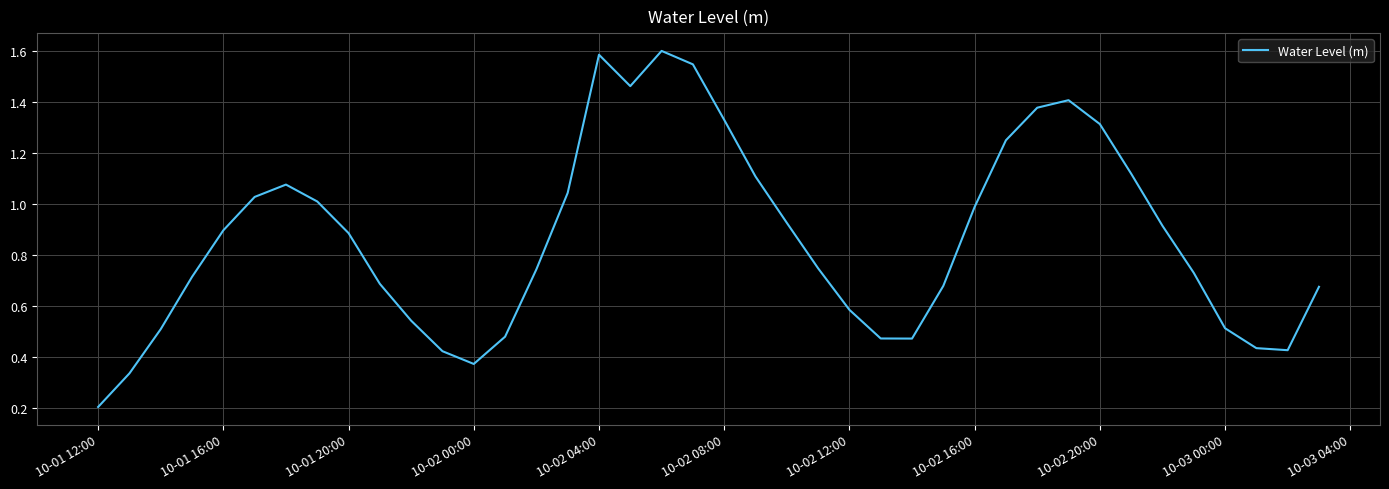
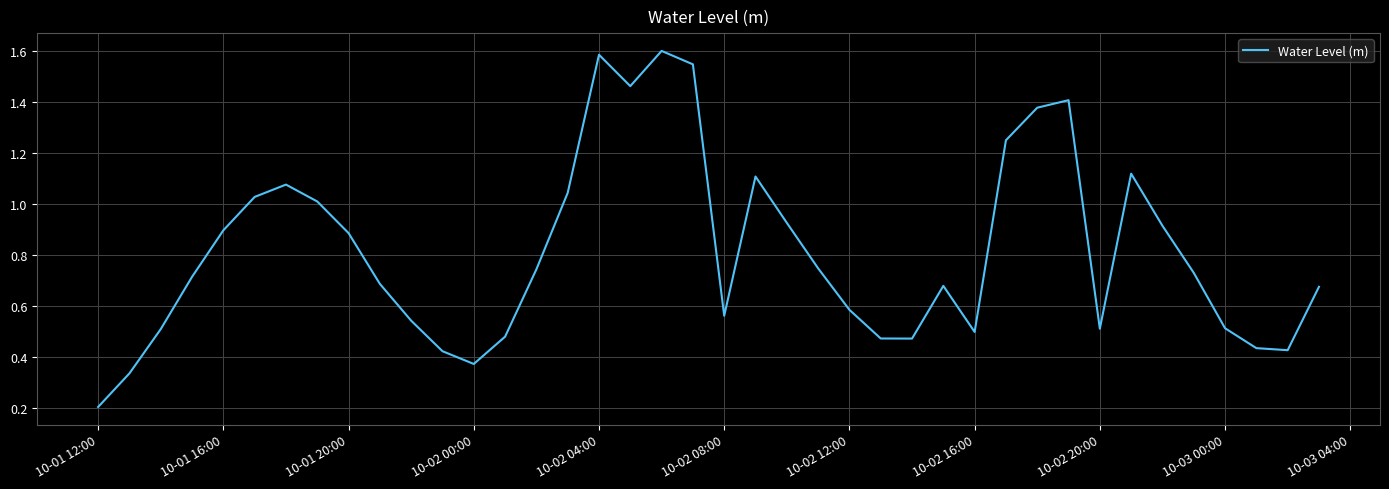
10-02 08:00: 1.33 -> 0.56
10-02 16:00: 0.99 -> 0.50
10-02 20:00: 1.31 -> 0.51
